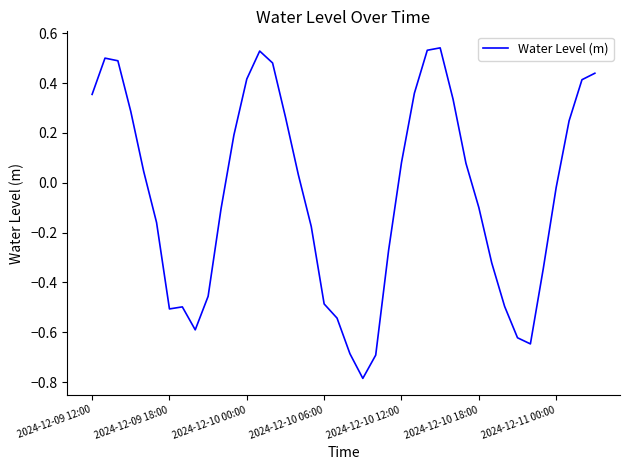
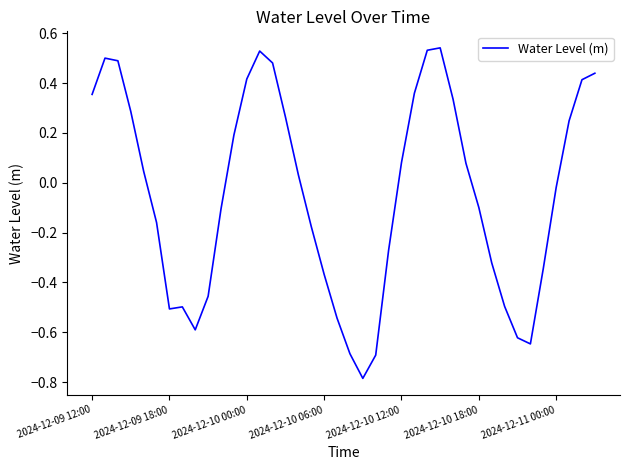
2024-12-10 06:00: -0.49 -> -0.37
